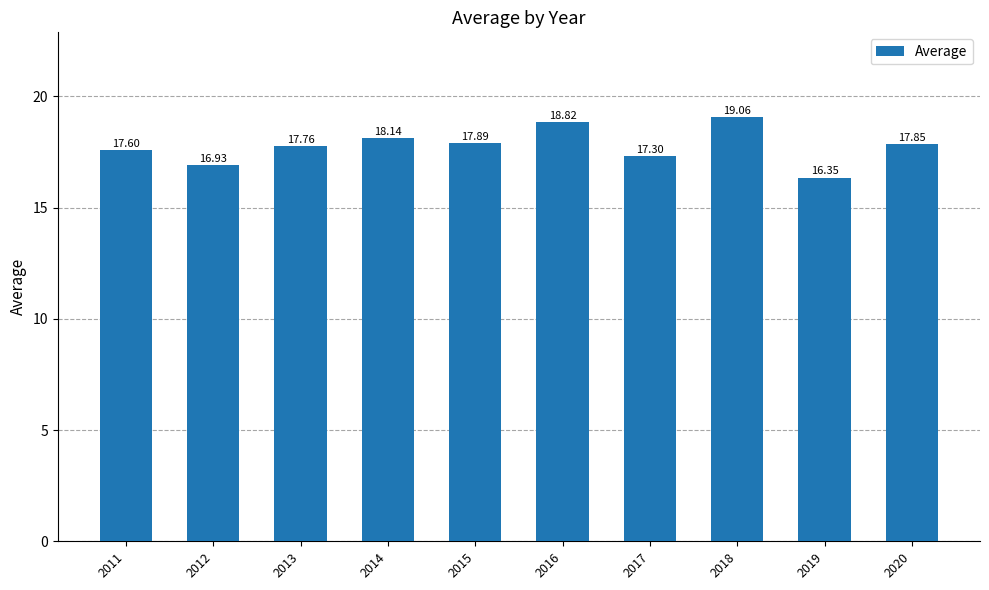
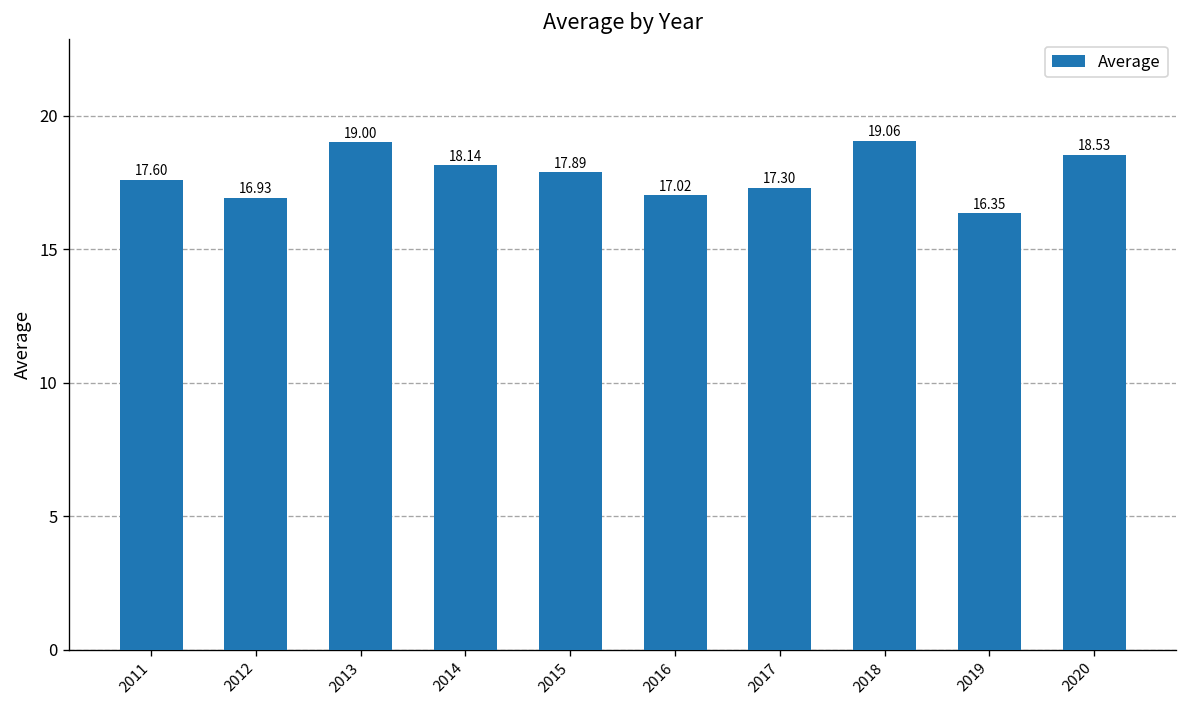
2013: 17.76 -> 19.00
2016: 18.82 -> 17.02
2020: 17.85 -> 18.53
